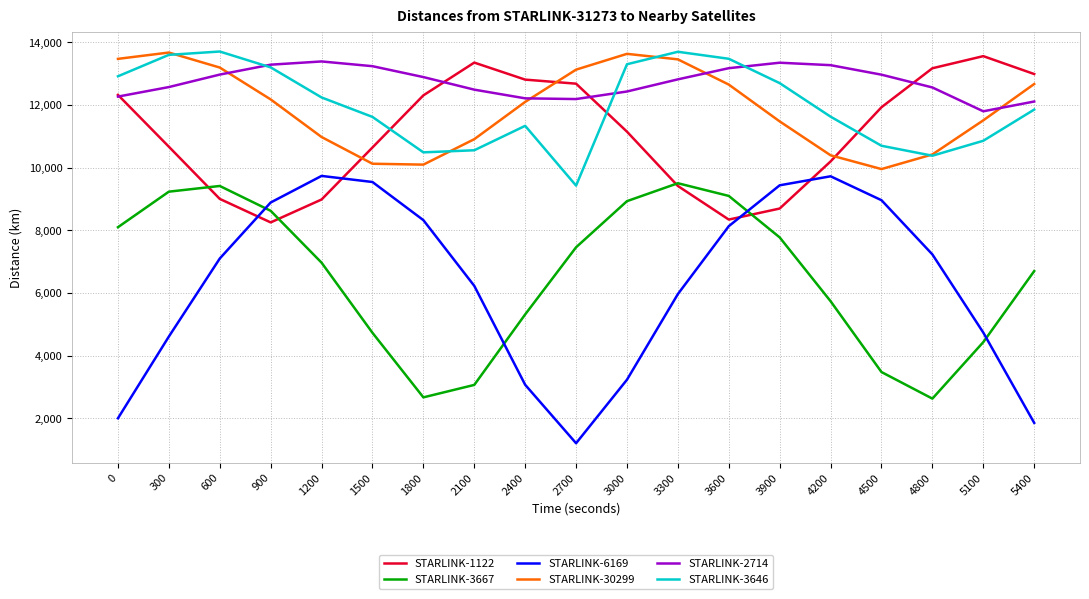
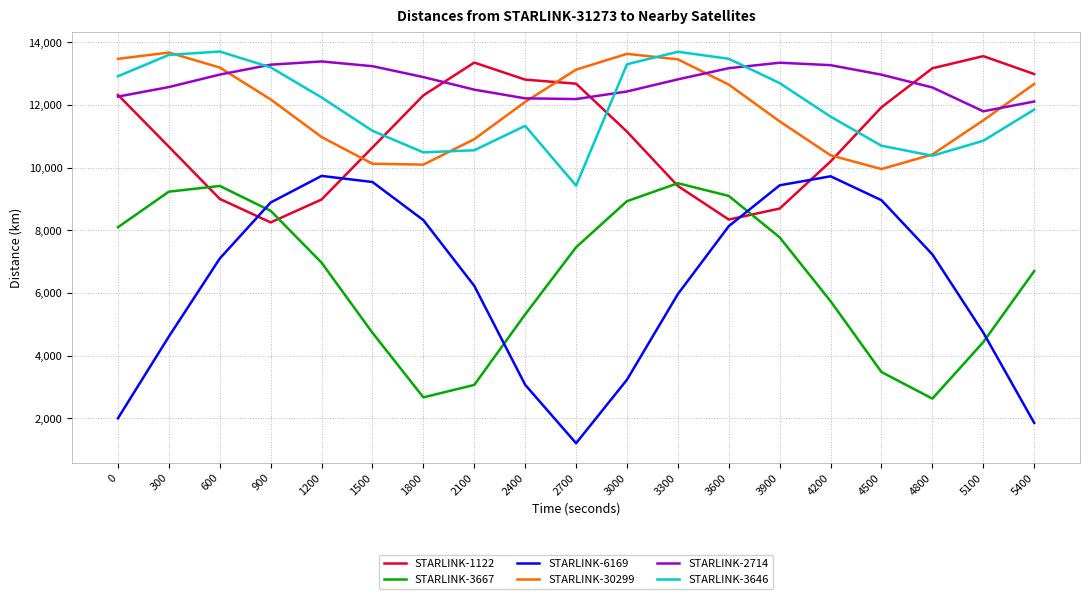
STARLINK-3646, 1500: 11,600 -> 11,200
